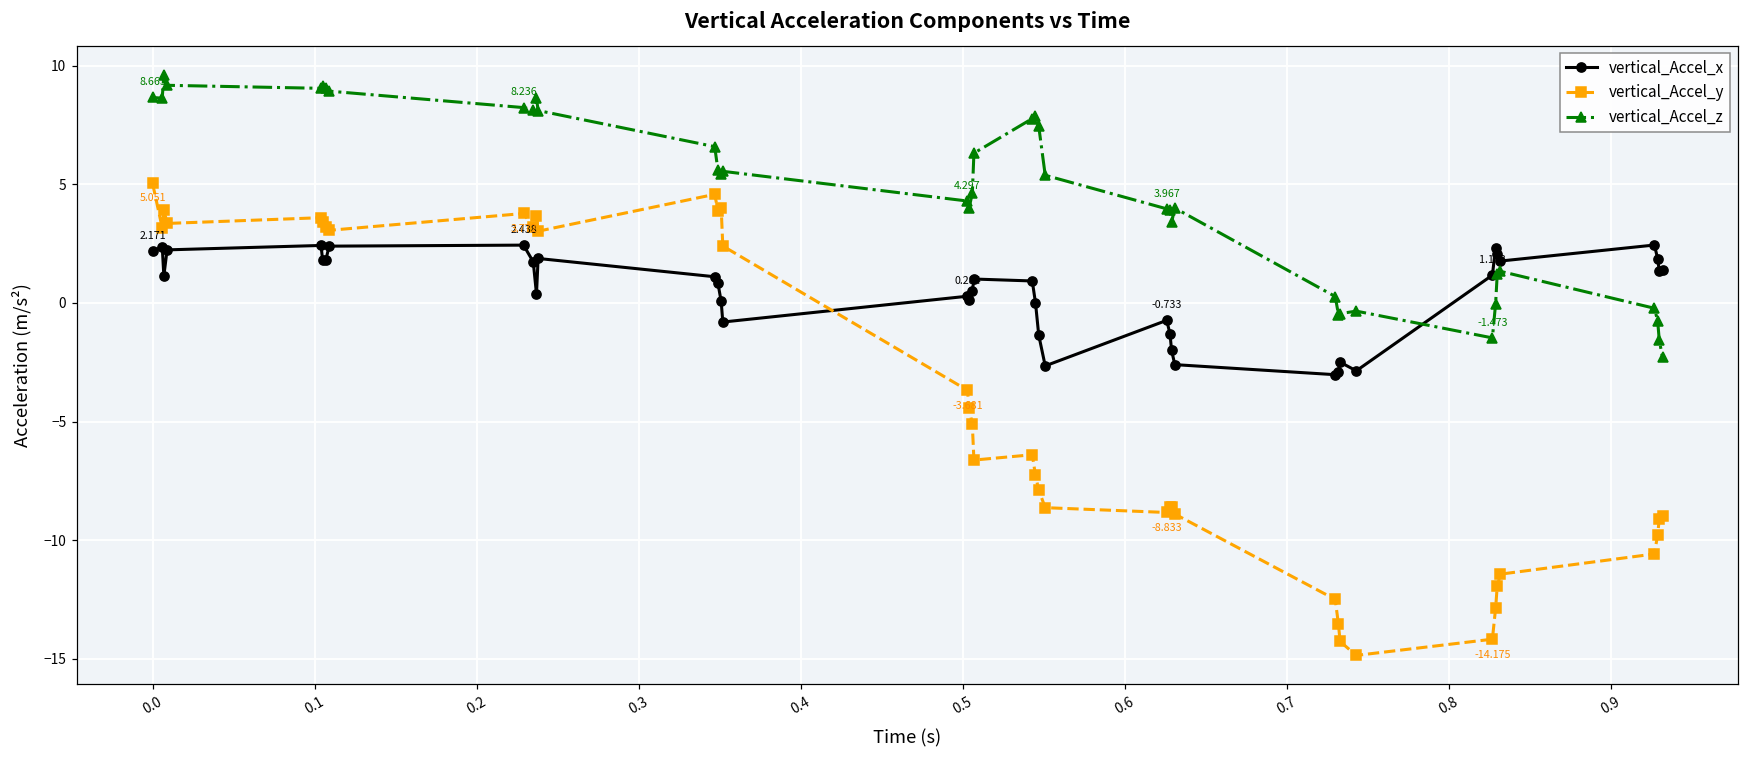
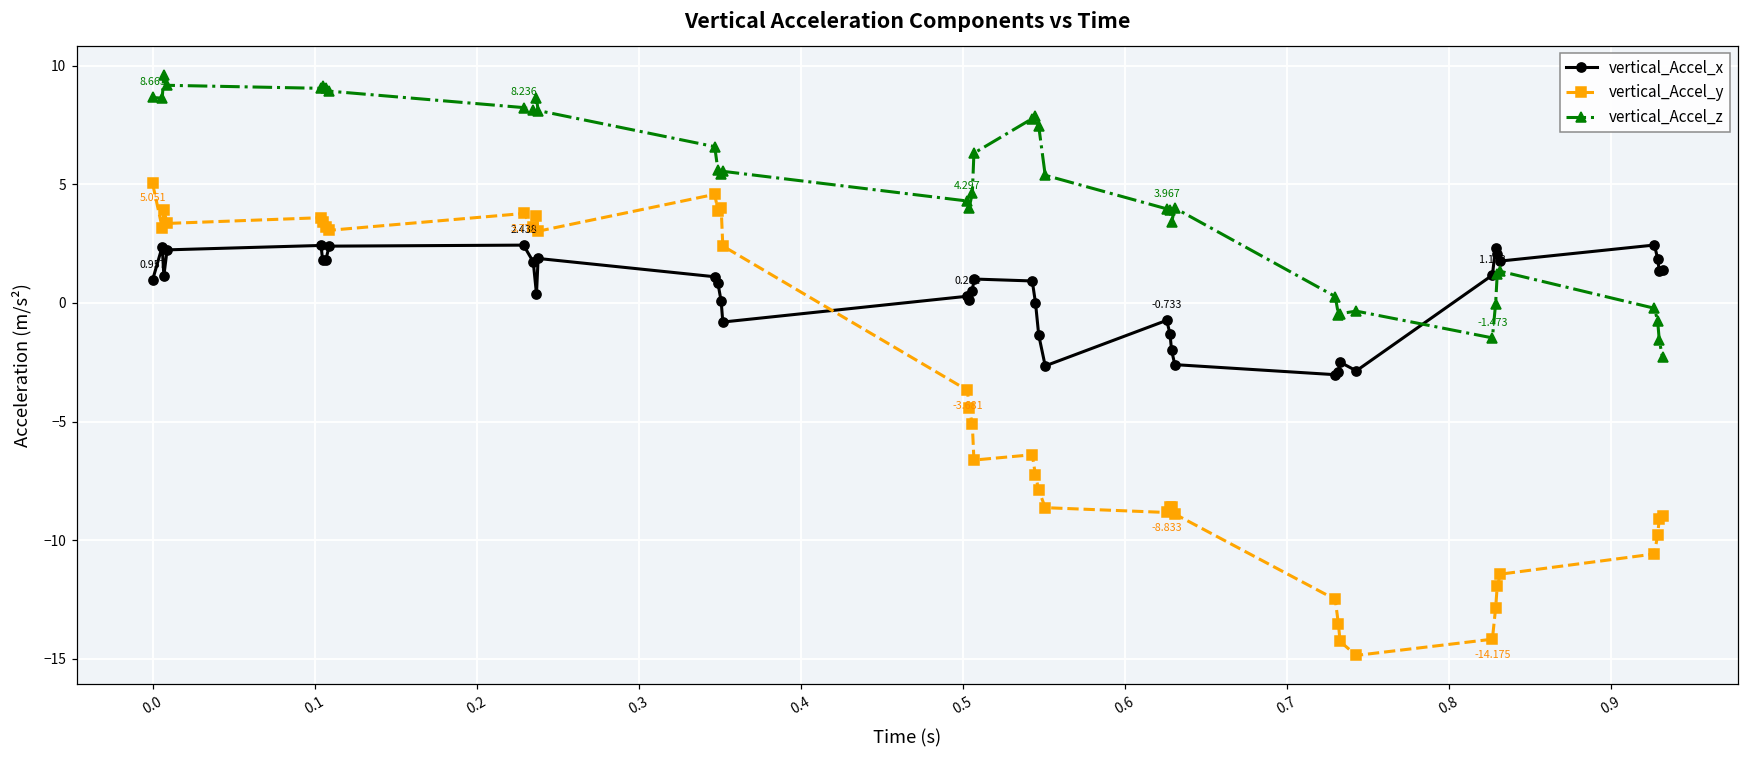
vertical_Accel_x, 0.0: 2.171 -> 0.957
